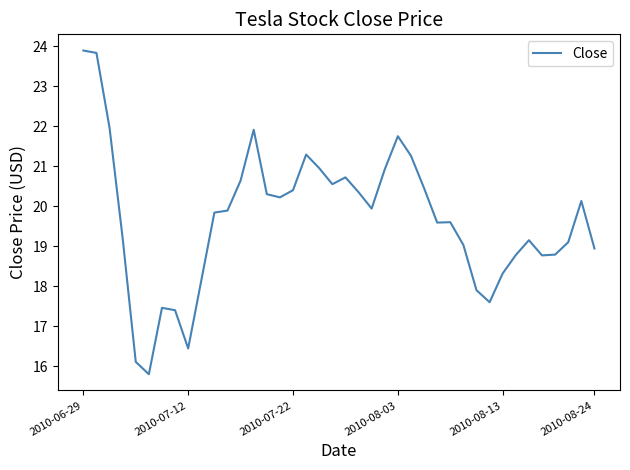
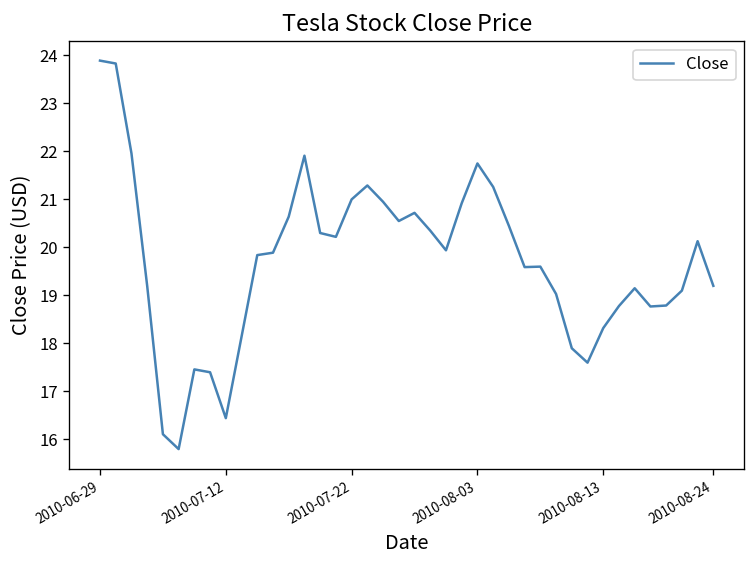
2010-07-22: 20.4 -> 21.0
2010-08-24: 18.9 -> 19.2
